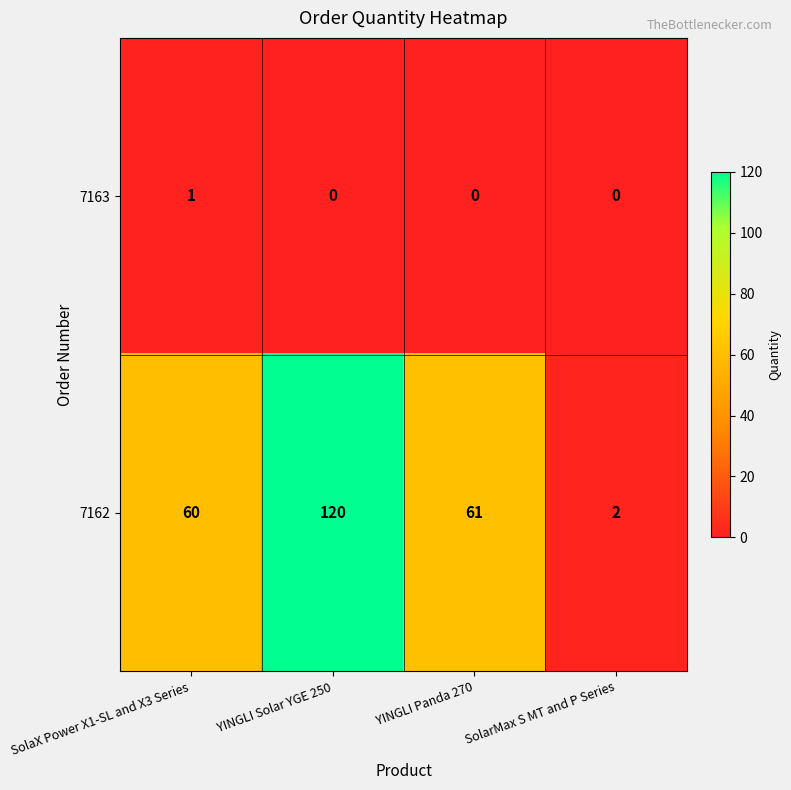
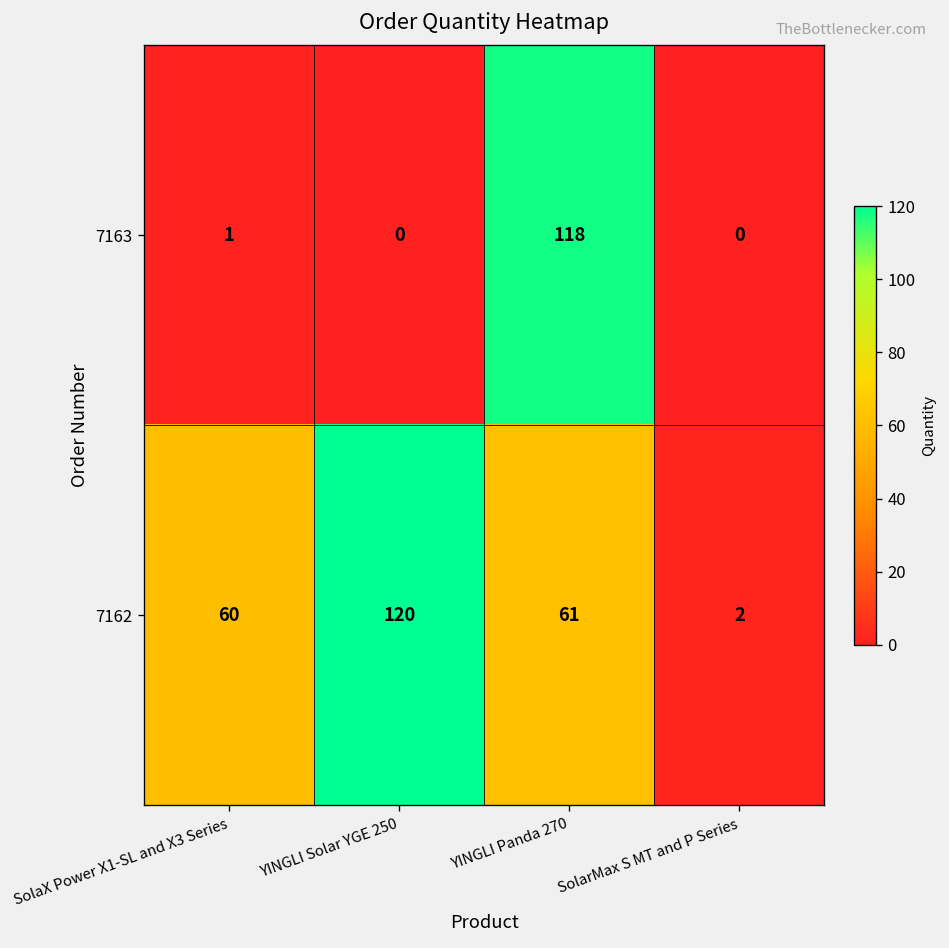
7163, YINGLI Panda 270: 0 -> 118
